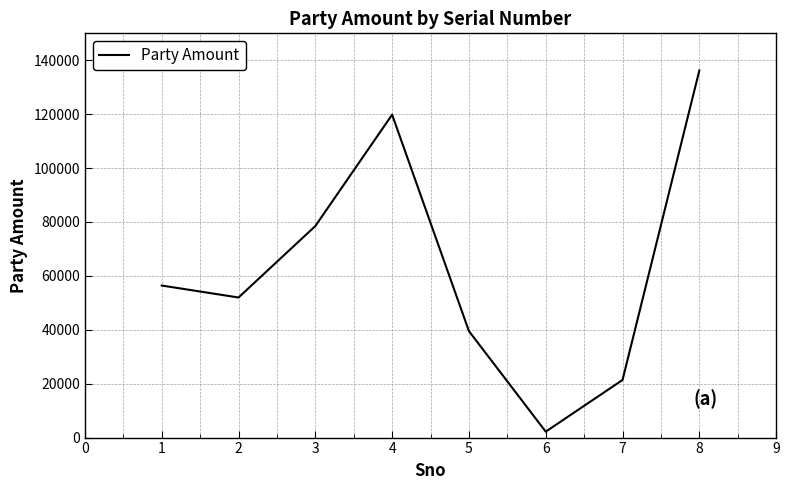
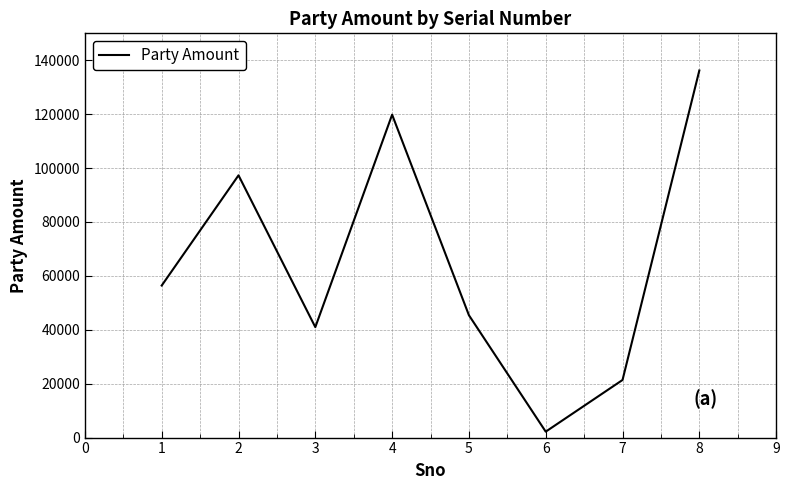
2: 52000 -> 97000
3: 78000 -> 41000
5: 40000 -> 45000
